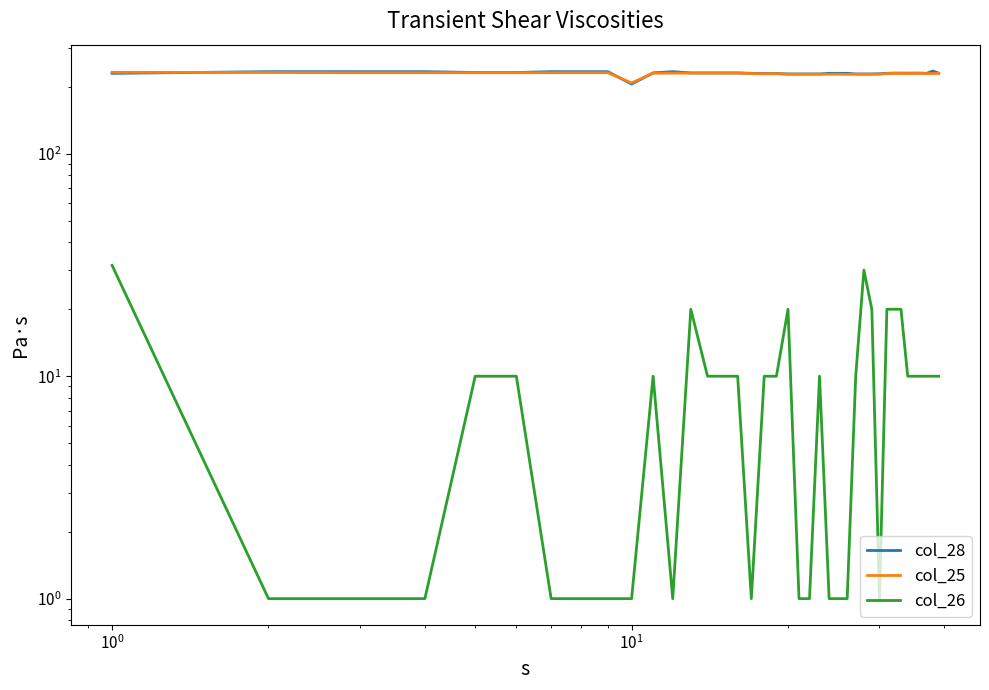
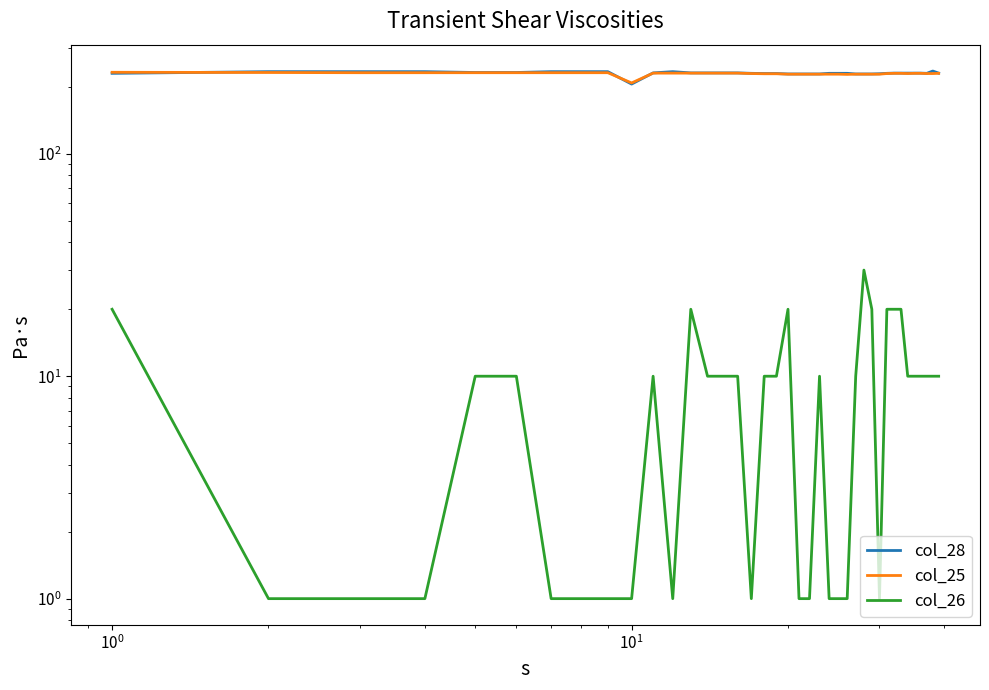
col_26, 10^0: 32 -> 20
